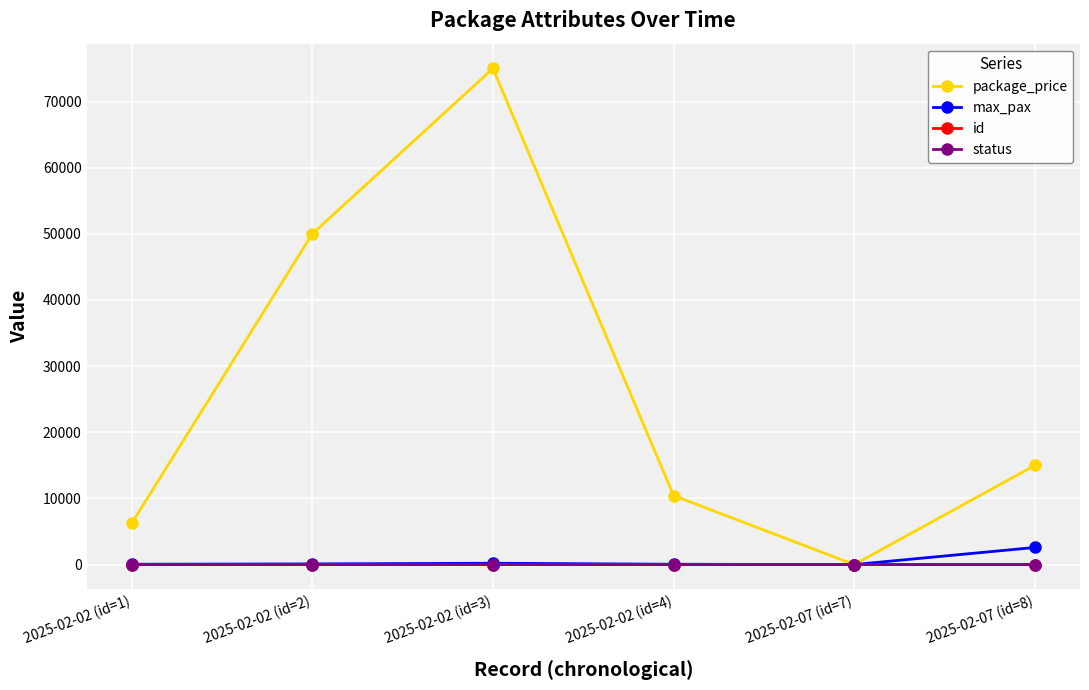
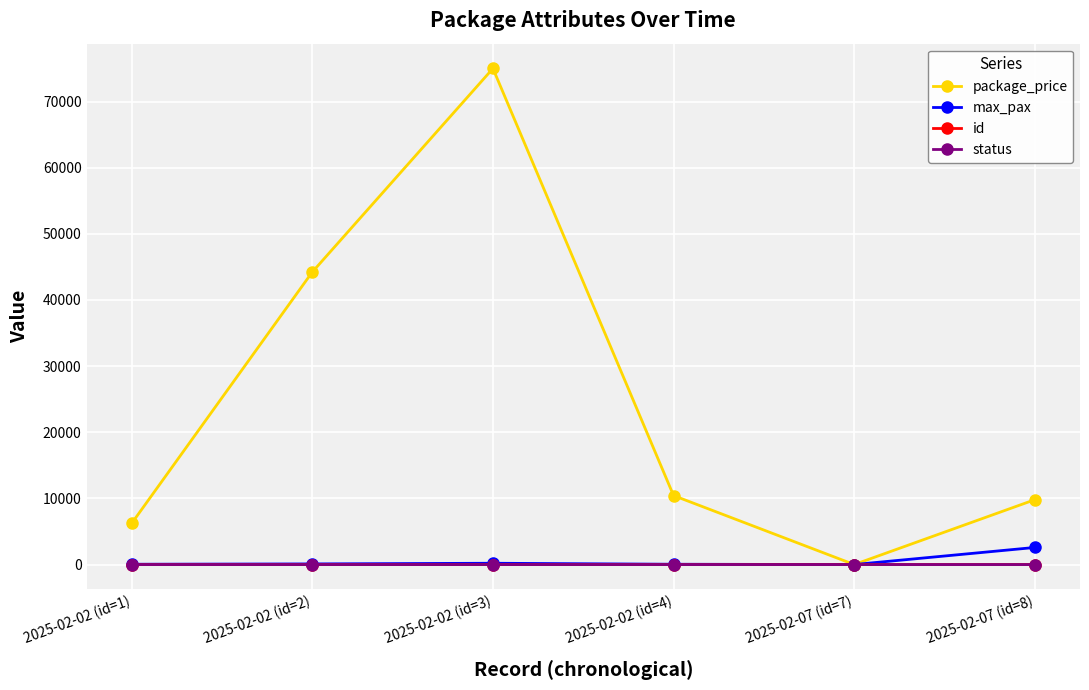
package_price, 2025-02-02 (id=2): 50000 -> 44000
package_price, 2025-02-07 (id=8): 15000 -> 10000
